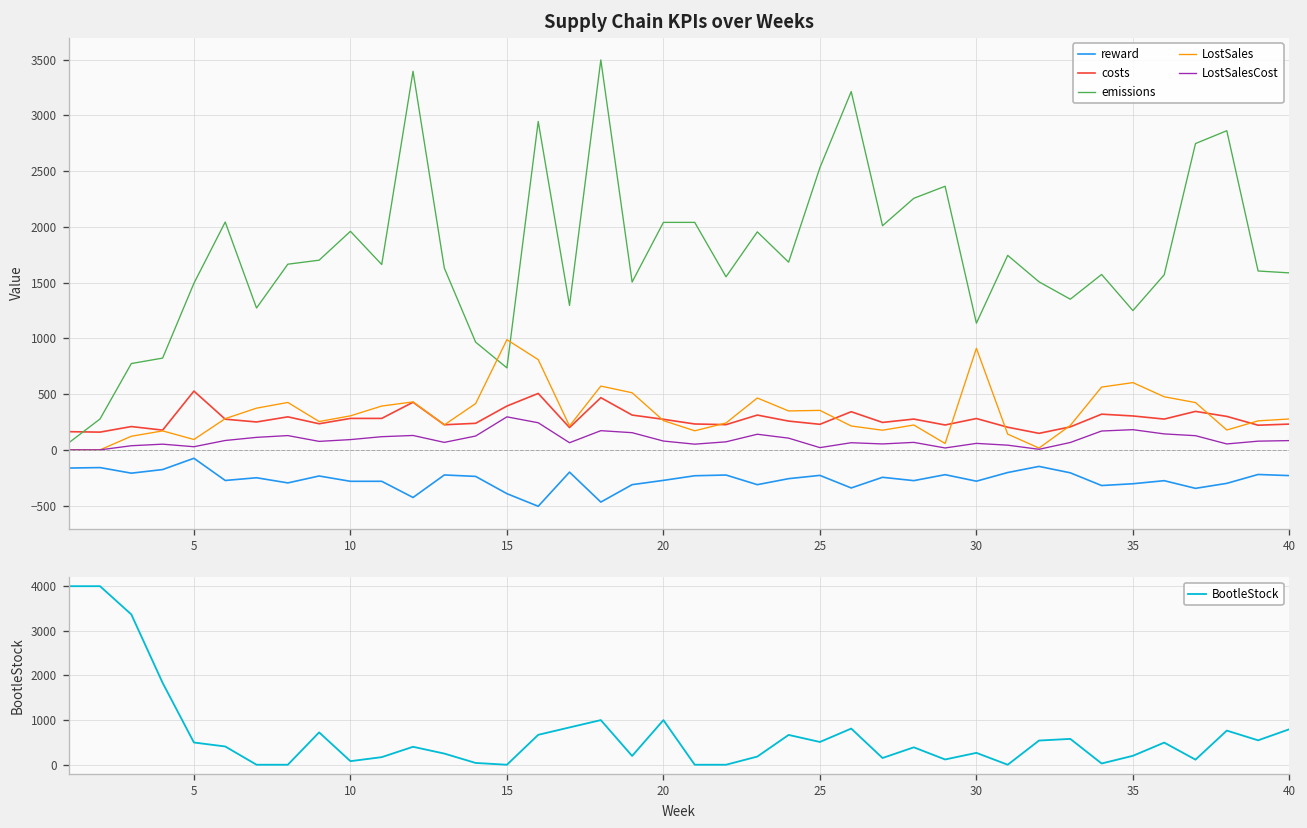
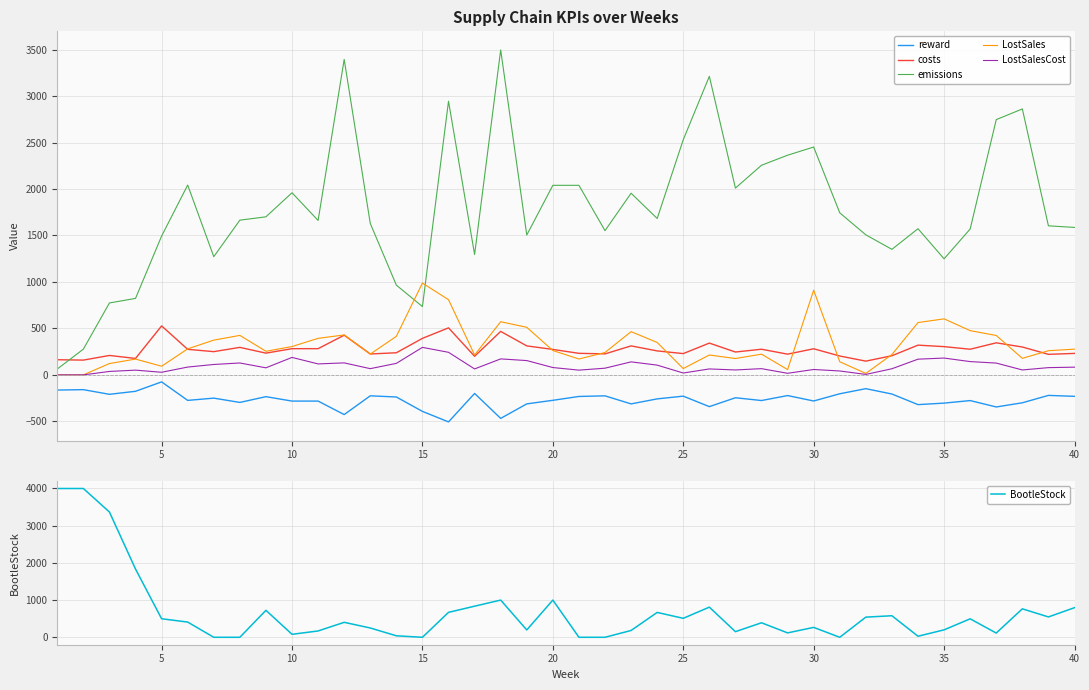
Supply Chain KPIs over Weeks, LostSalesCost, 10: 100 -> 200
Supply Chain KPIs over Weeks, LostSales, 25: 400 -> 100
Supply Chain KPIs over Weeks, emissions, 30: 1100 -> 2500
